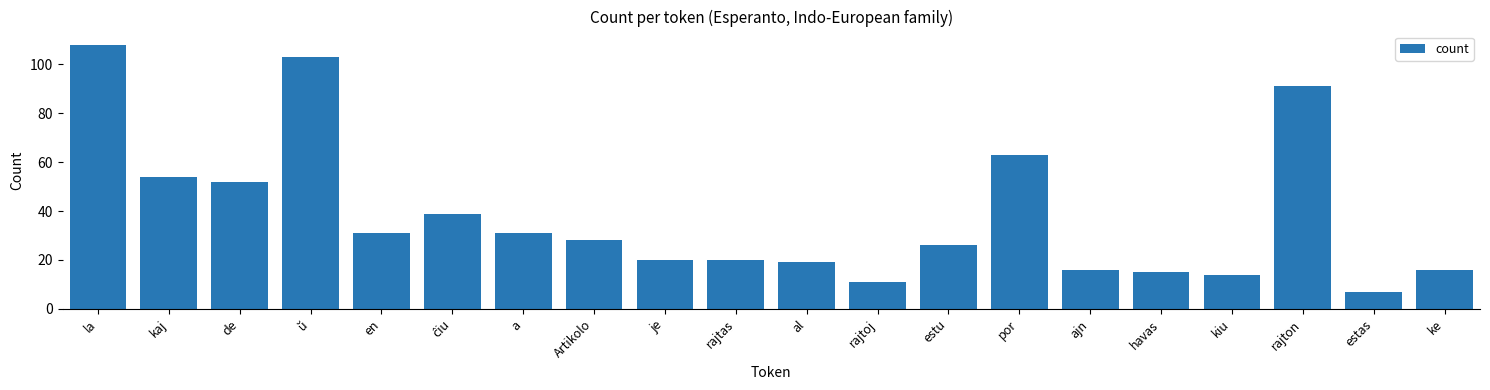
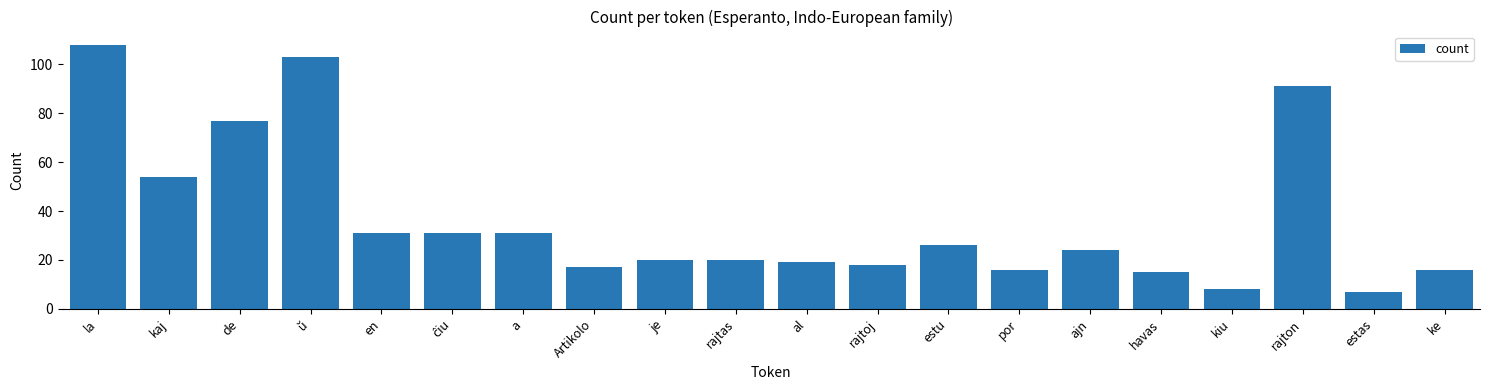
de: 52 -> 77
ĉiu: 39 -> 31
Artikolo: 28 -> 17
rajtoj: 11 -> 18
por: 63 -> 16
ajn: 16 -> 24
kiu: 14 -> 8
